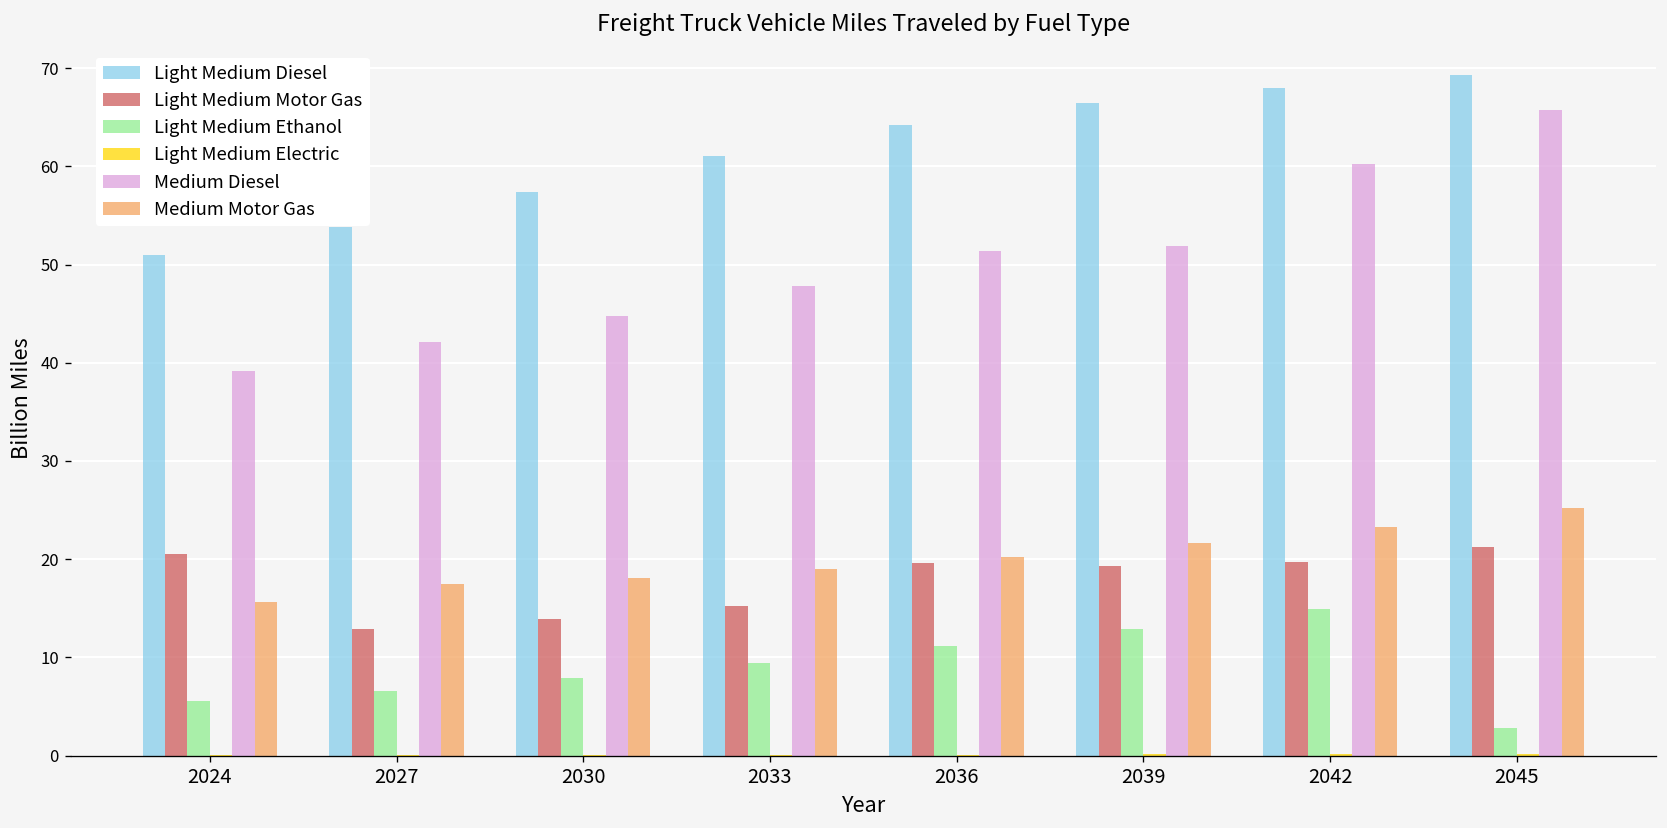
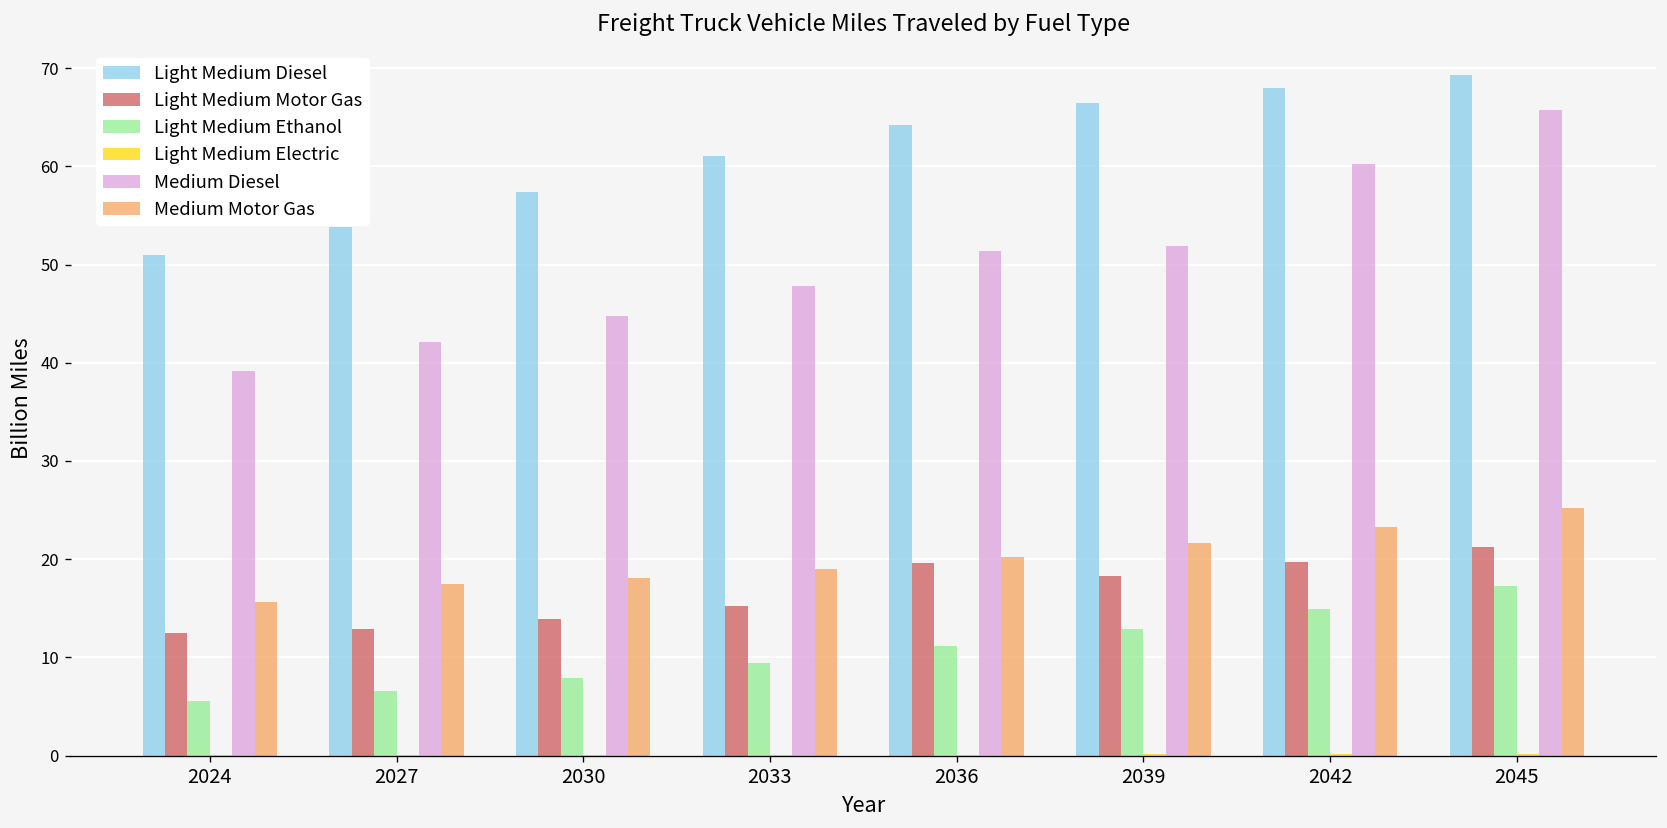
Light Medium Motor Gas, 2024: 20 -> 12
Light Medium Motor Gas, 2039: 19 -> 18
Light Medium Ethanol, 2045: 3 -> 17
